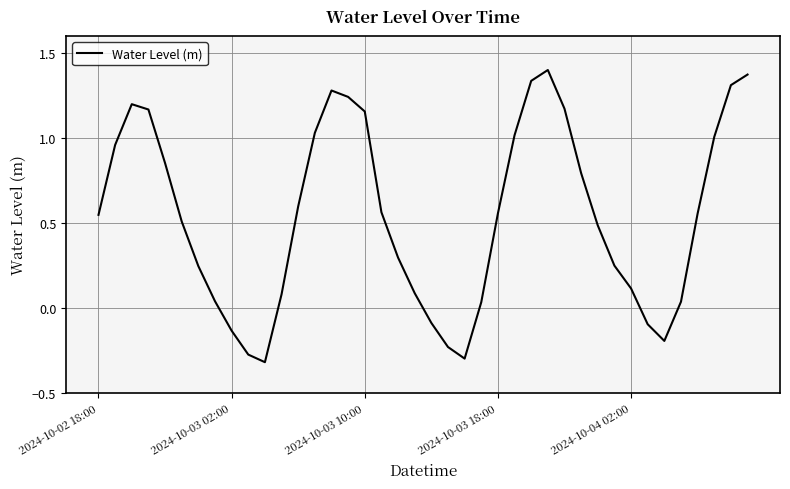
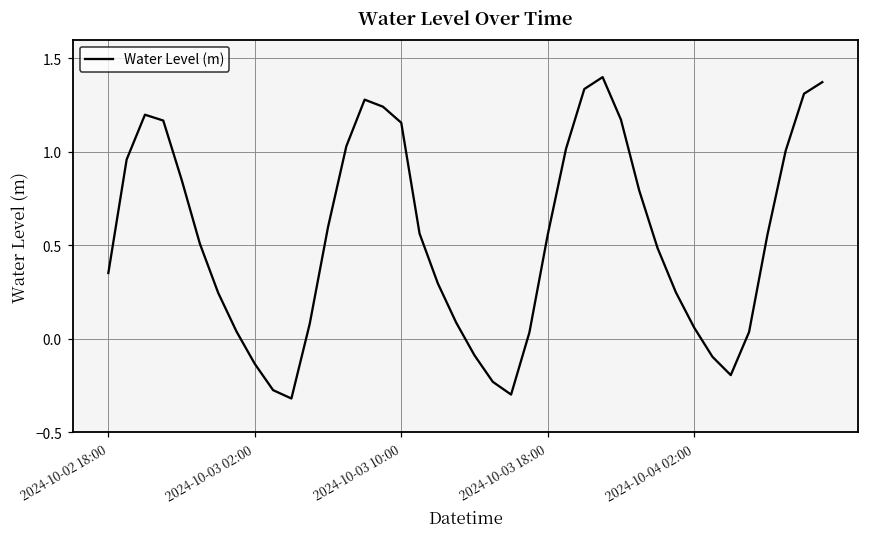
2024-10-02 18:00: 0.55 -> 0.35
2024-10-04 02:00: 0.12 -> 0.06
